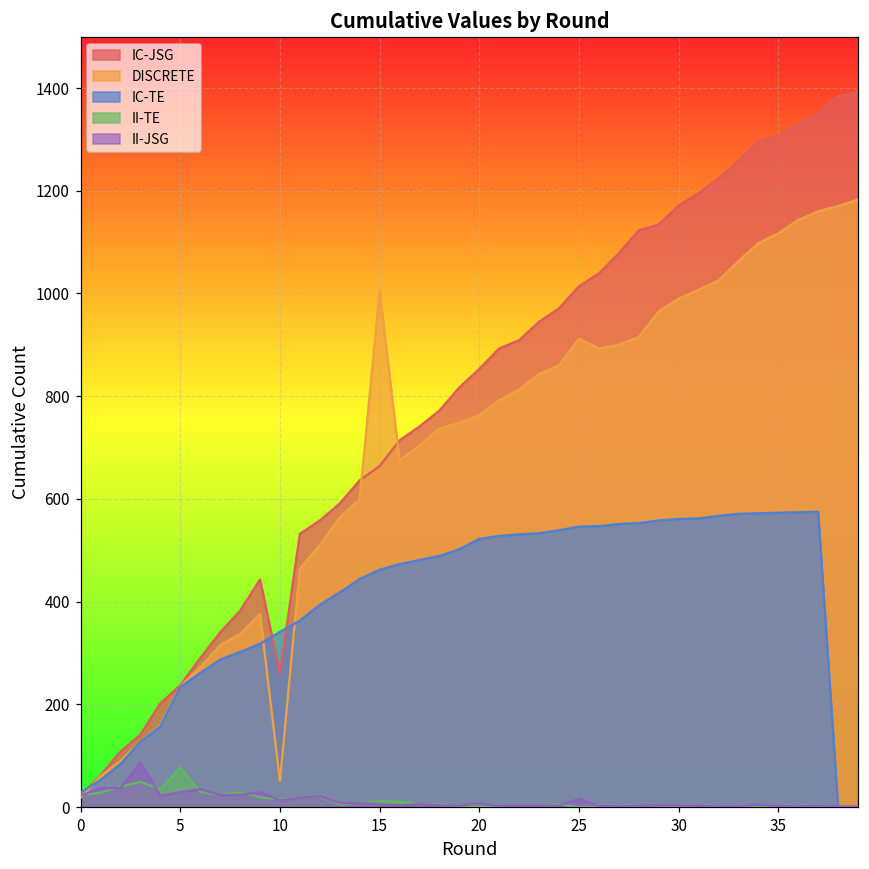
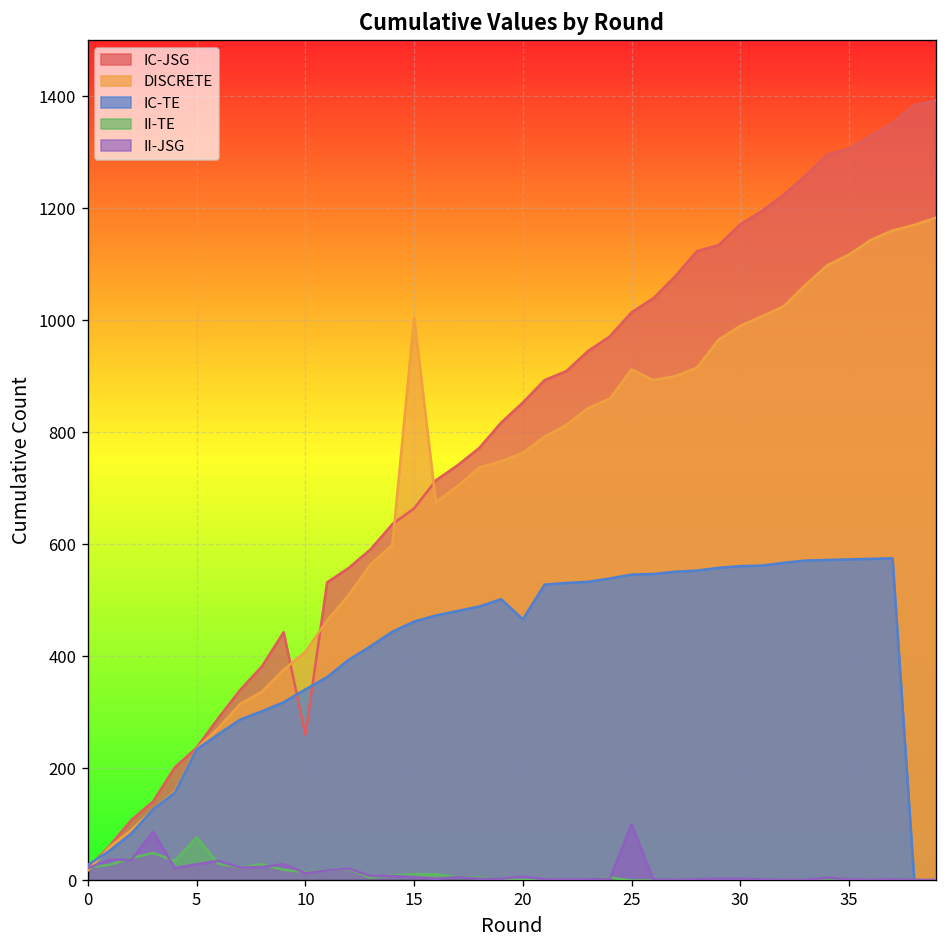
DISCRETE, 10: 50 -> 410
IC-TE, 20: 520 -> 470
II-JSG, 25: 20 -> 100
